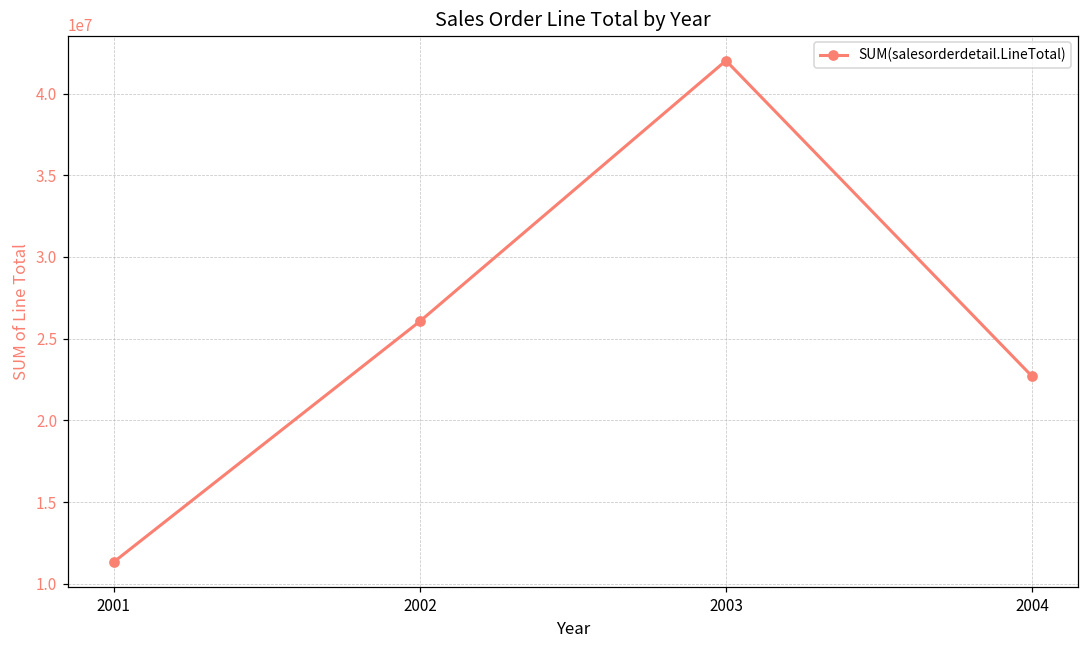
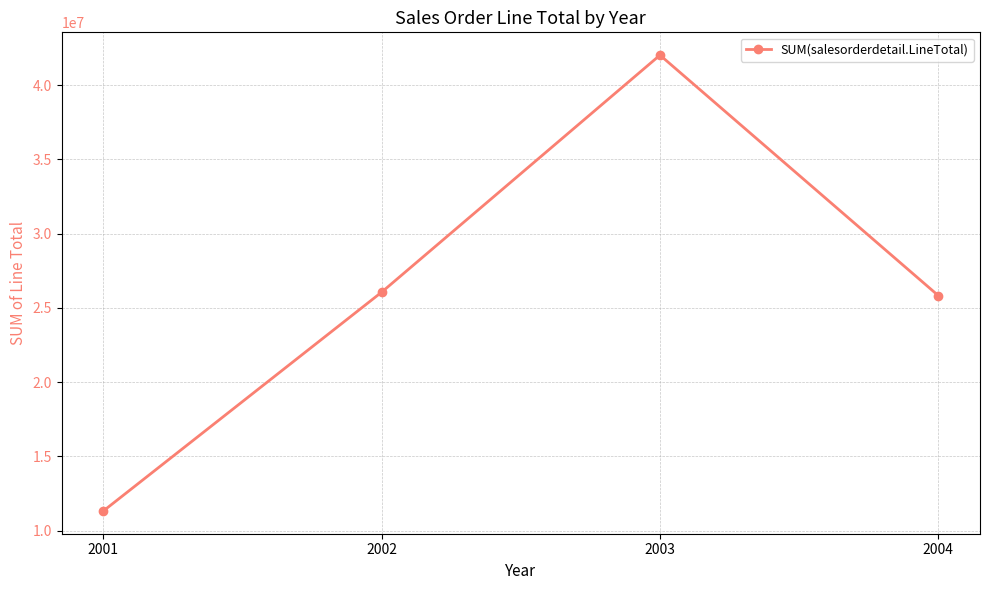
2004: 22700000 -> 25800000
